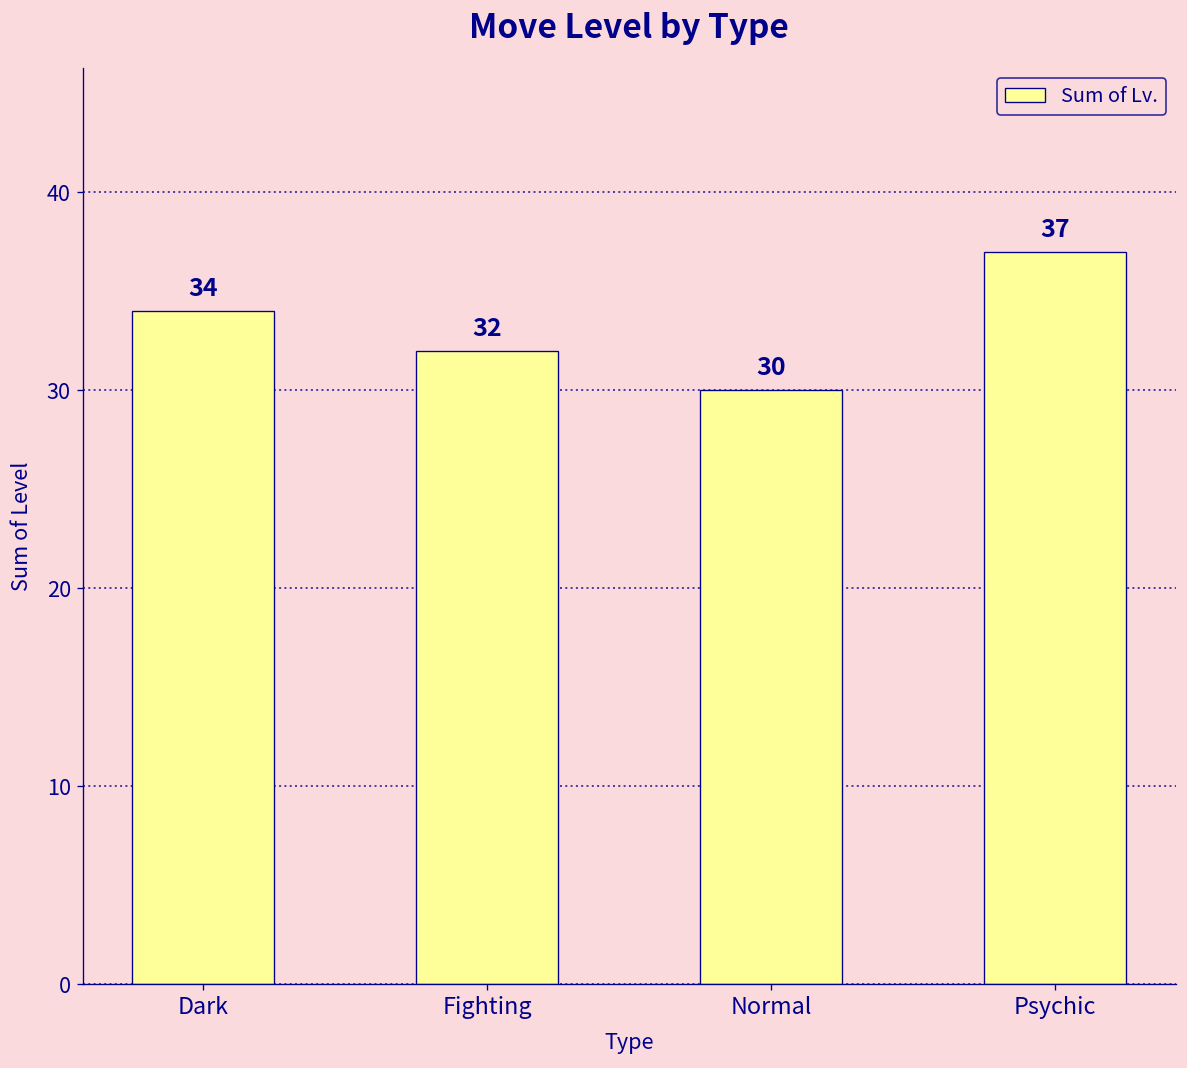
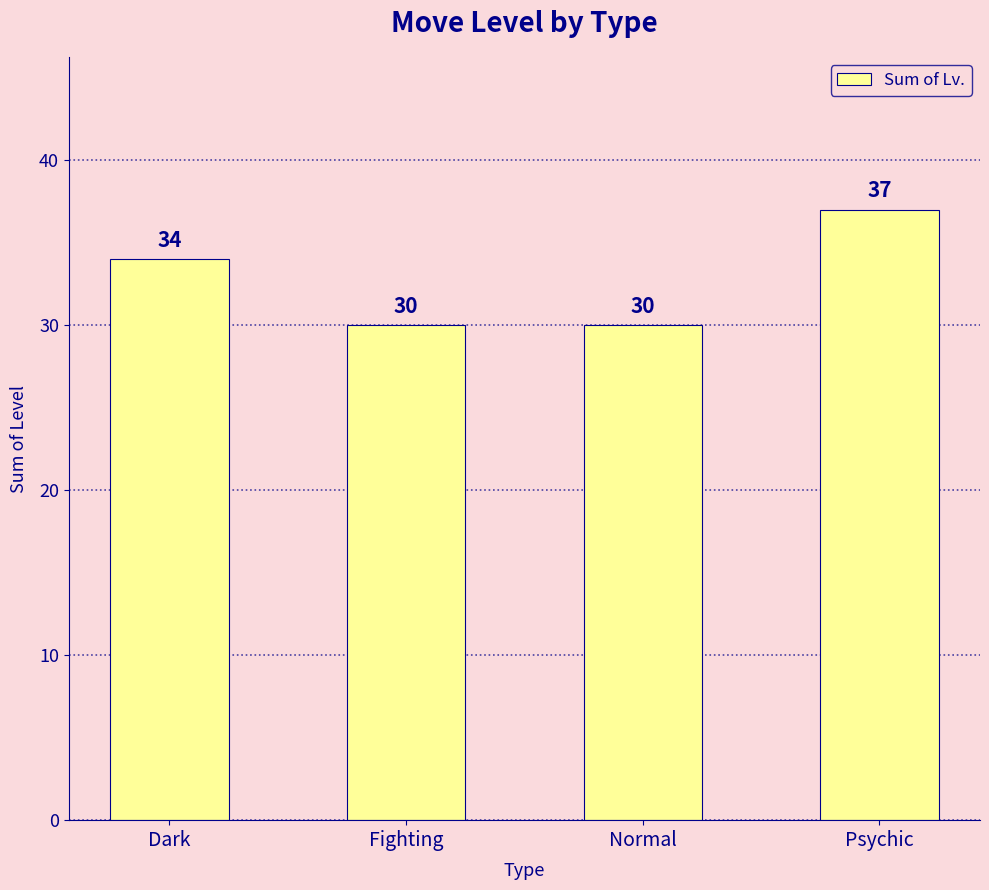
Fighting: 32 -> 30
